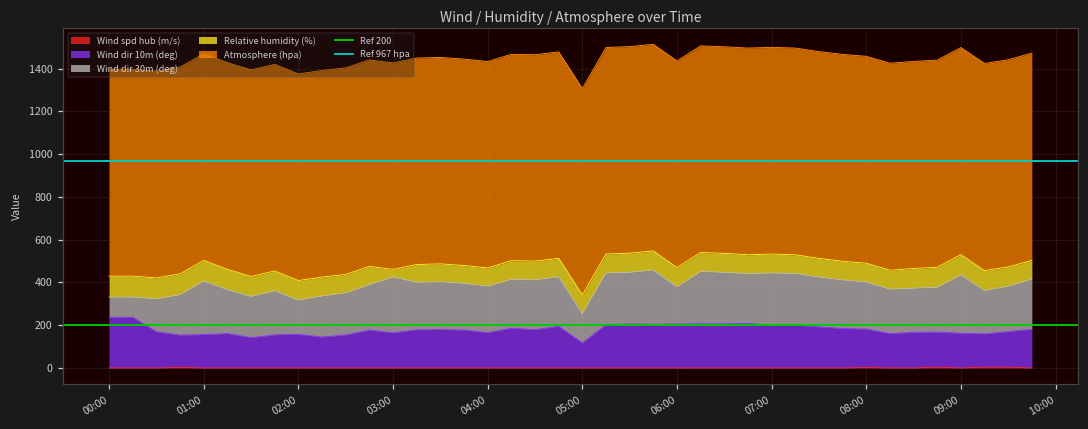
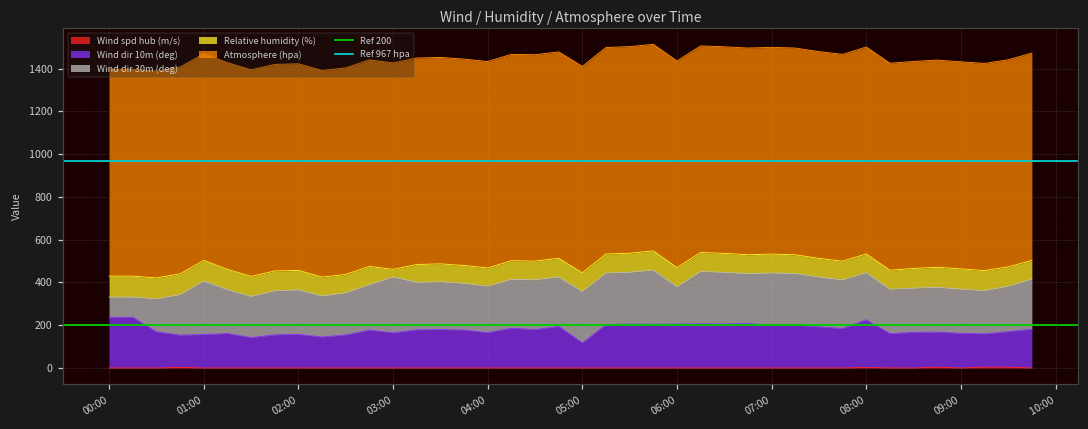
Wind dir 30m (deg), 02:00: 160 -> 210
Wind dir 30m (deg), 05:00: 140 -> 240
Wind dir 10m (deg), 08:00: 180 -> 220
Wind dir 30m (deg), 09:00: 270 -> 210
